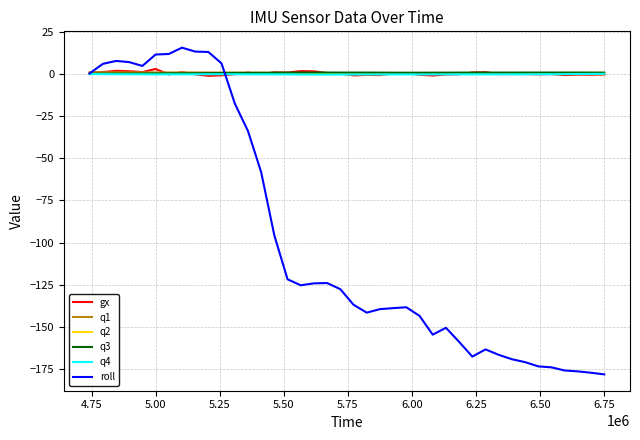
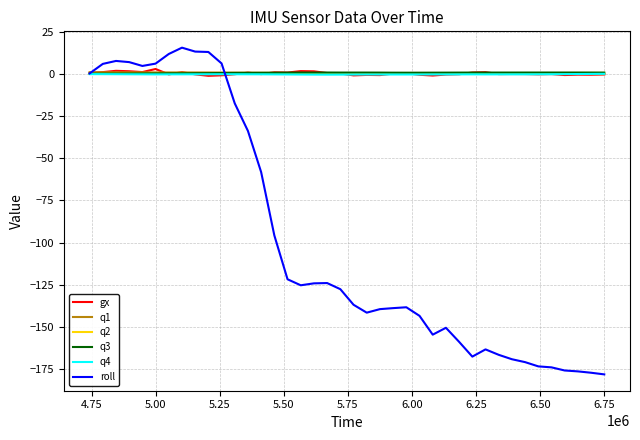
roll, 5.00: 12 -> 6
